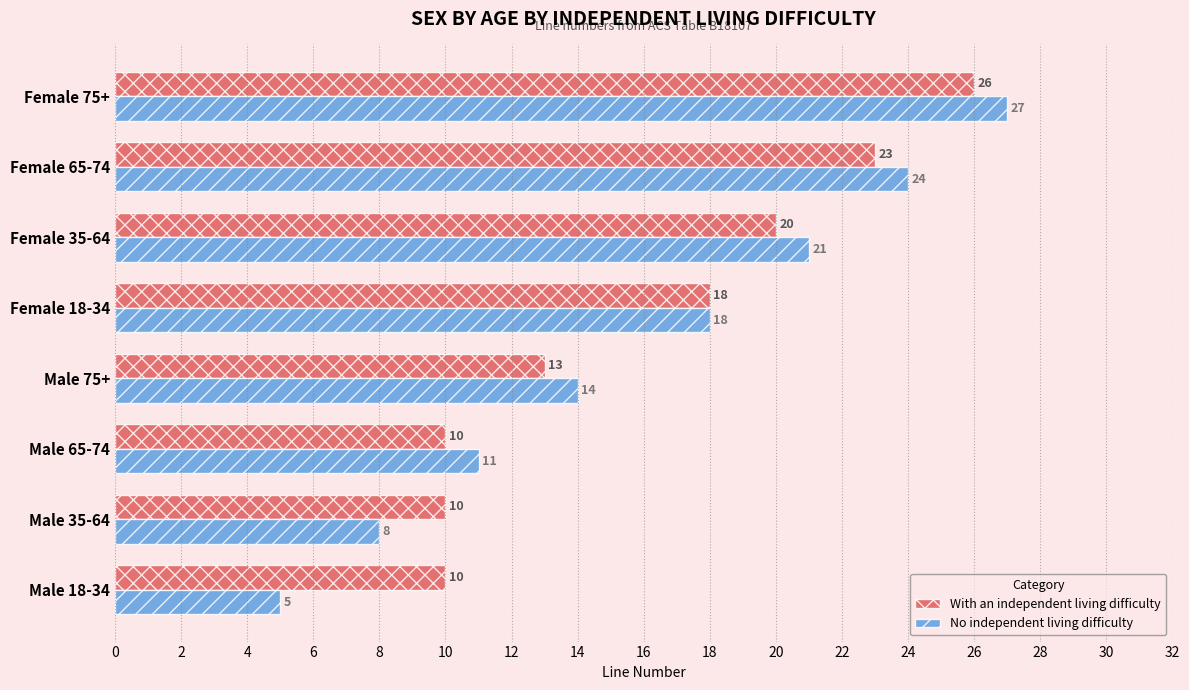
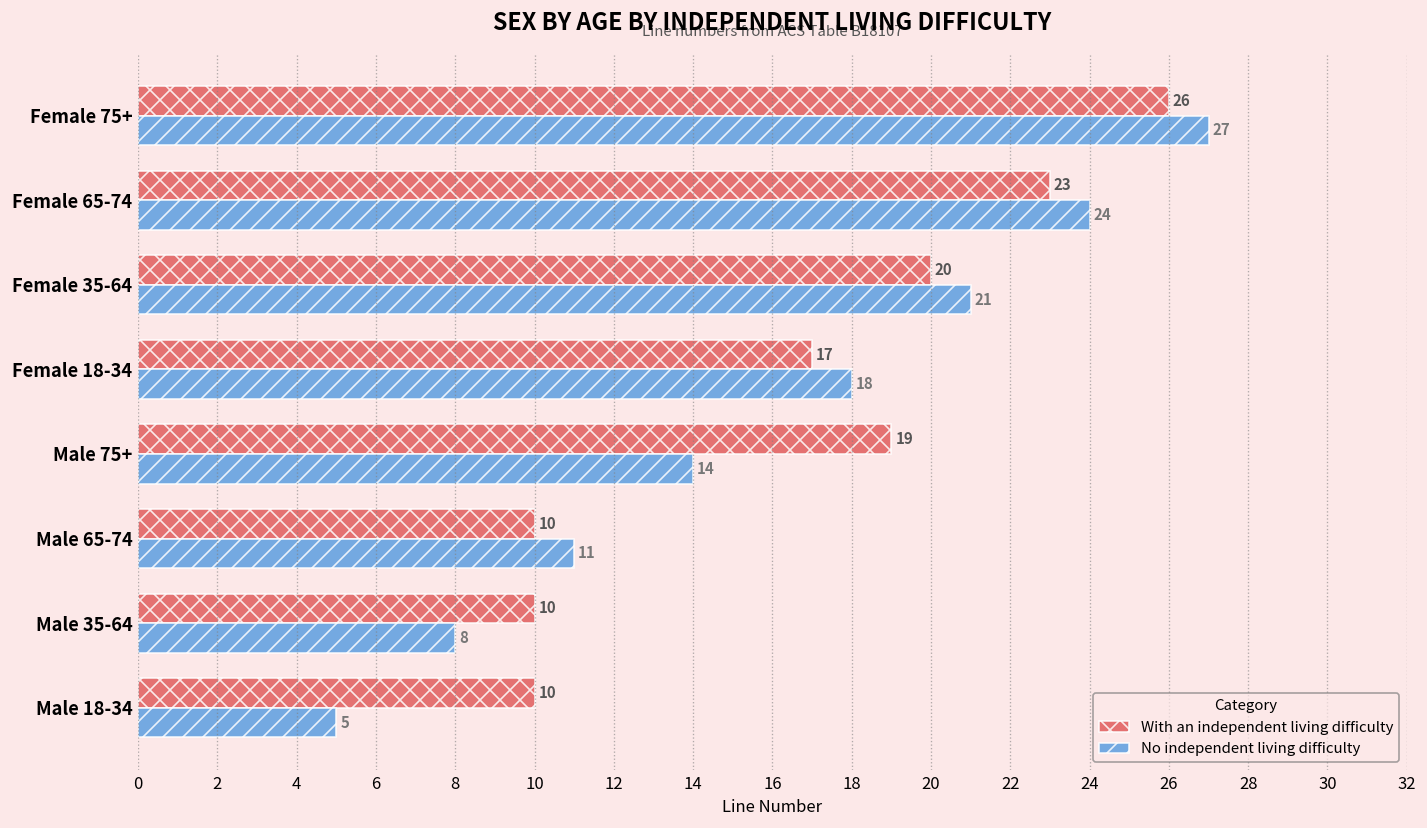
With an independent living difficulty, Female 18-34: 18 -> 17
With an independent living difficulty, Male 75+: 13 -> 19
